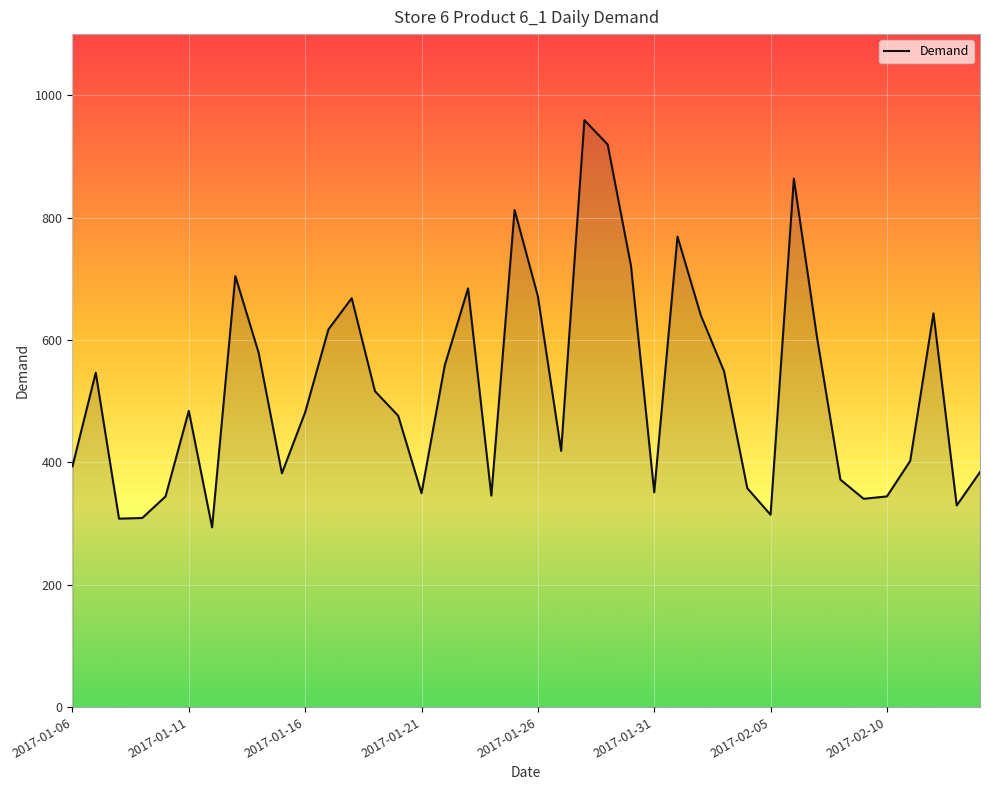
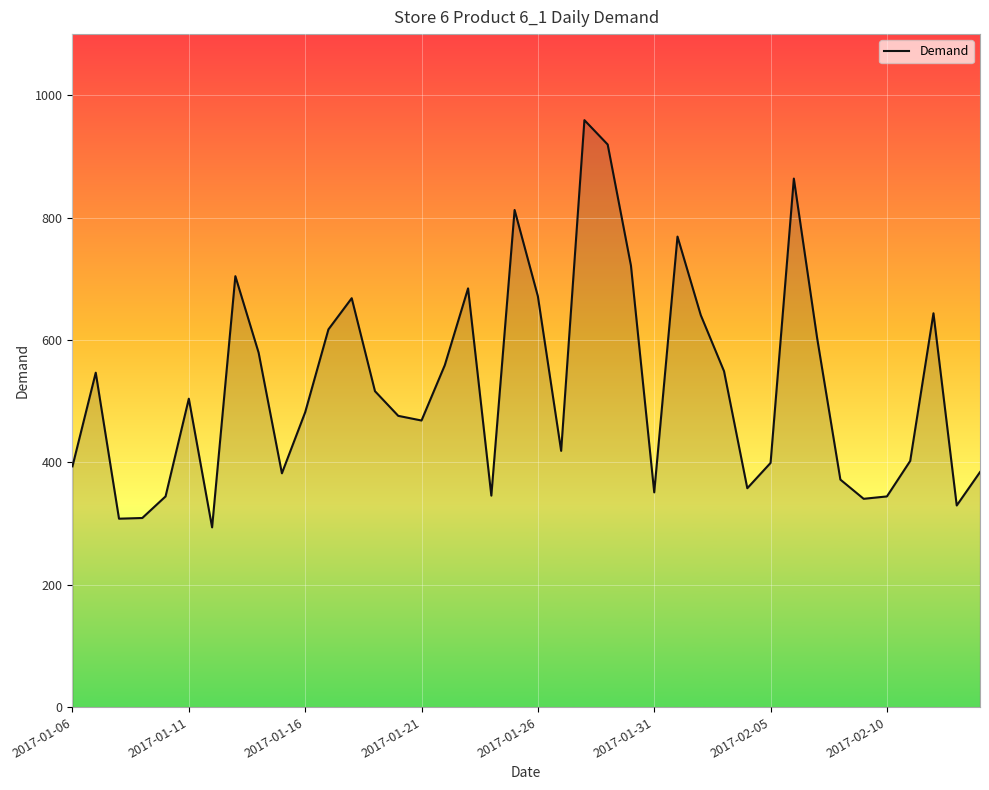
2017-01-11: 480 -> 500
2017-01-21: 350 -> 470
2017-02-05: 310 -> 400
